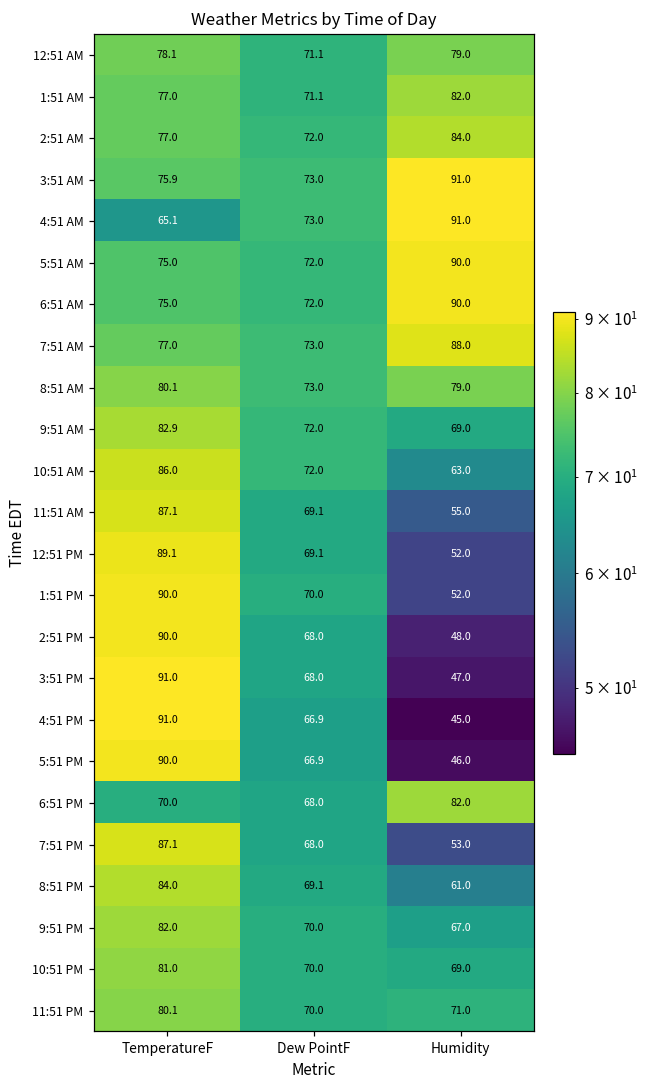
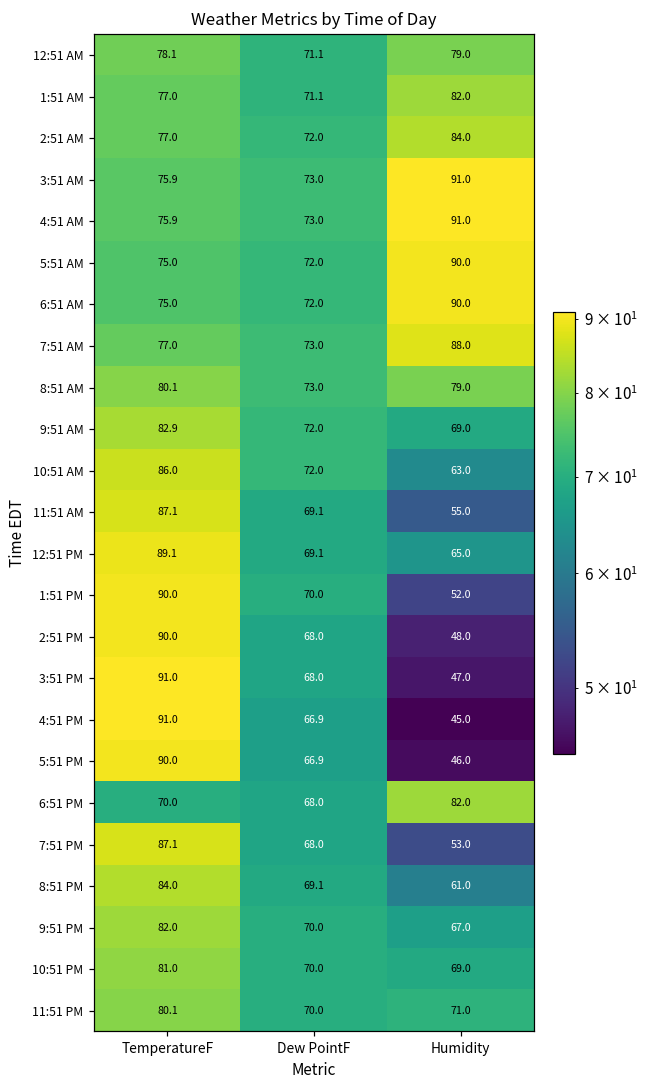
4:51 AM, TemperatureF: 65.1 -> 75.9
12:51 PM, Humidity: 52.0 -> 65.0
